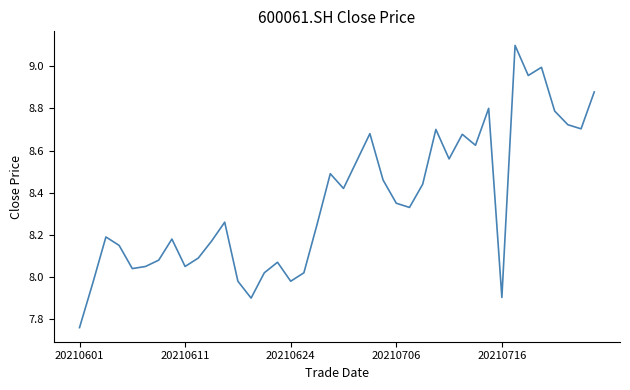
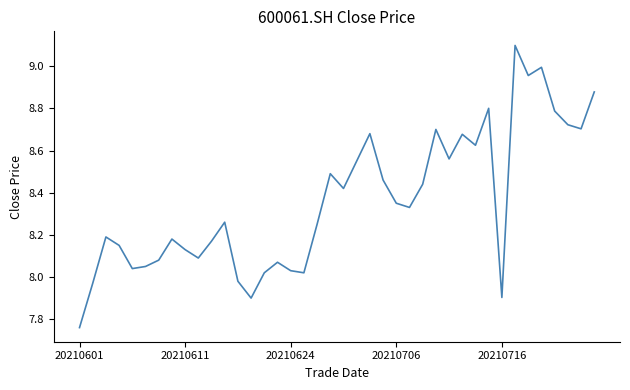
20210611: 8.05 -> 8.13
20210624: 7.98 -> 8.03
